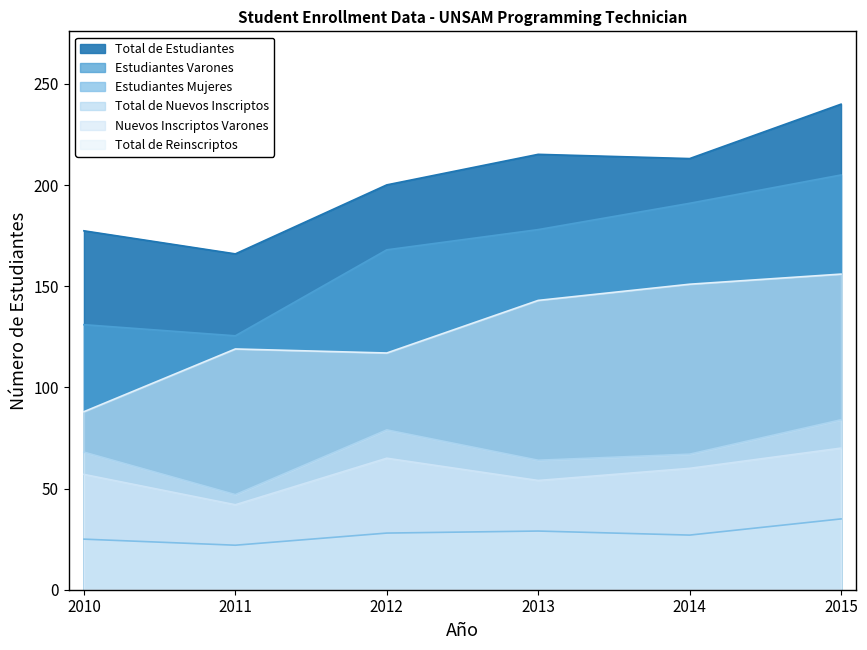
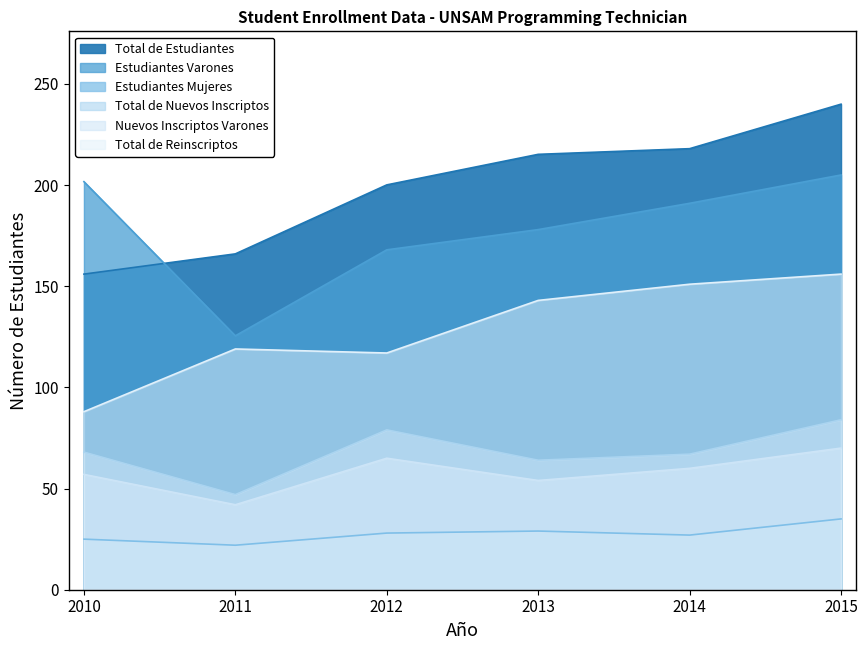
Total de Estudiantes, 2010: 177 -> 156
Estudiantes Varones, 2010: 131 -> 202
Total de Estudiantes, 2014: 213 -> 218
